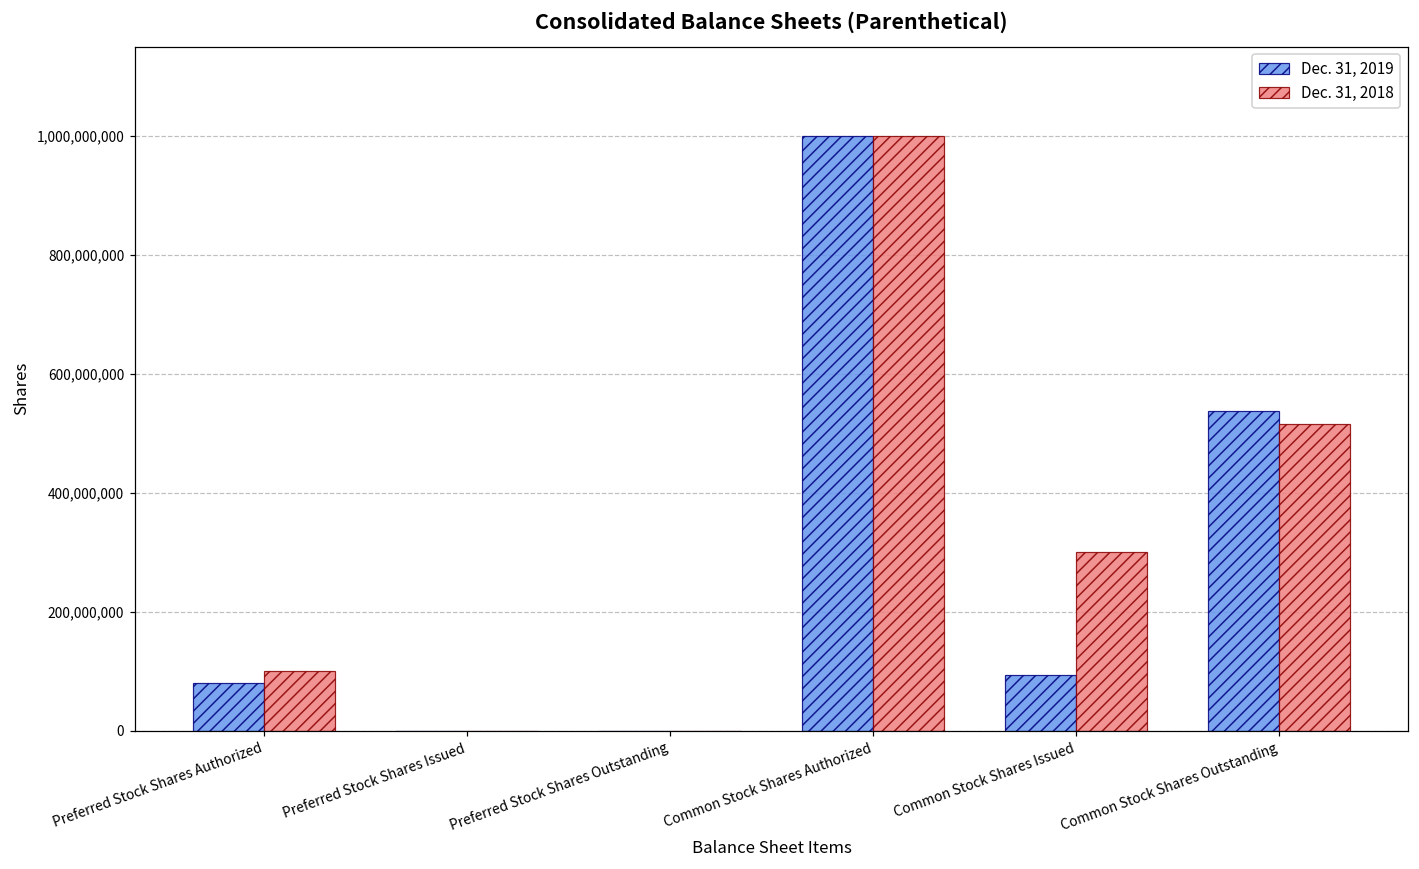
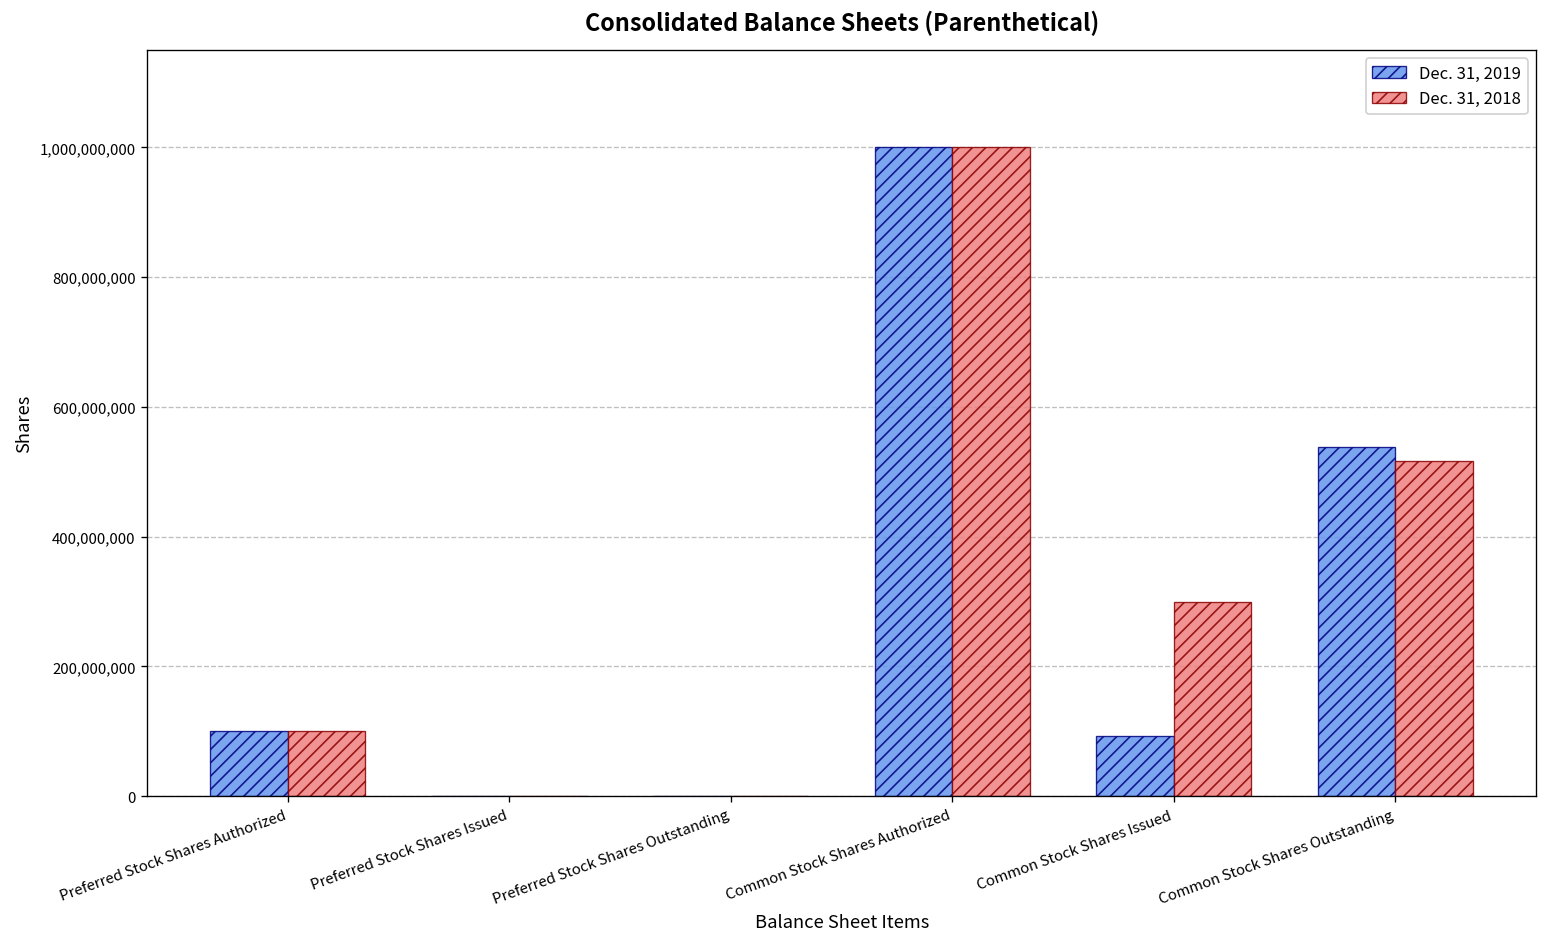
Dec. 31, 2019, Preferred Stock Shares Authorized: 80,000,000 -> 100,000,000
